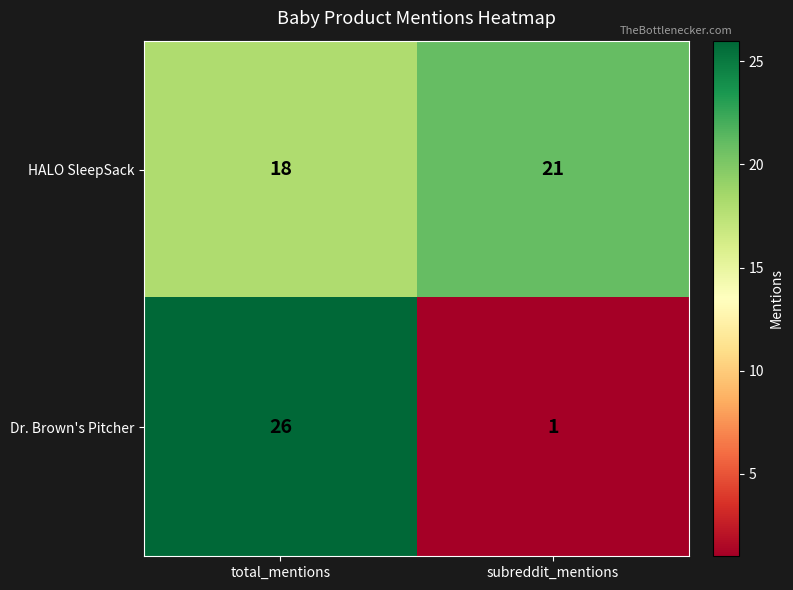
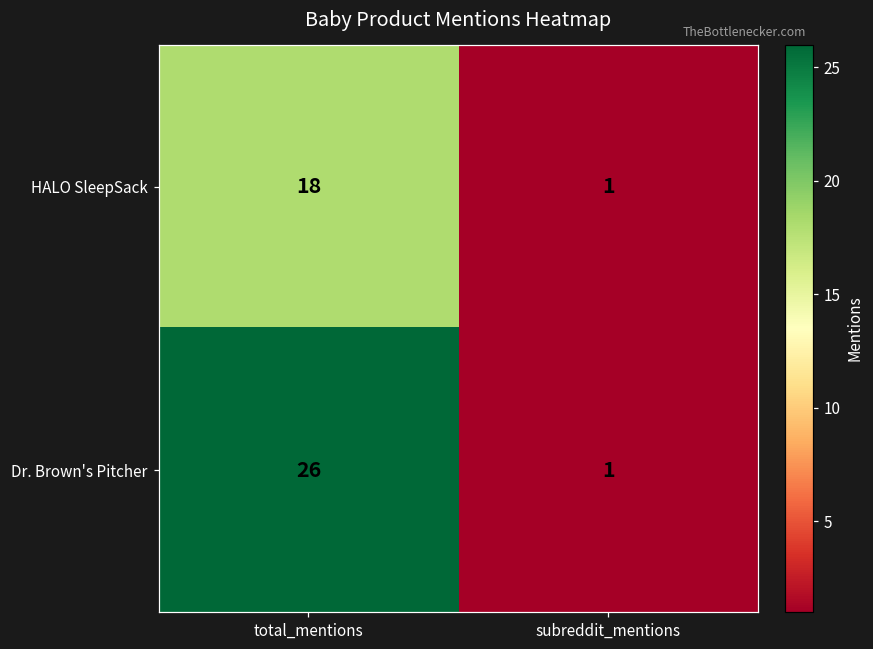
HALO SleepSack, subreddit_mentions: 21 -> 1
